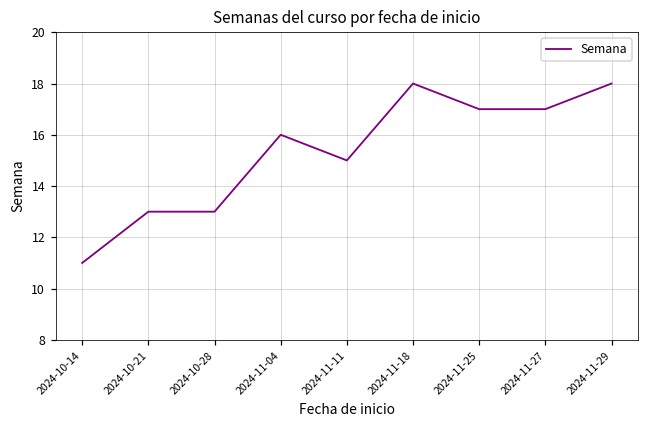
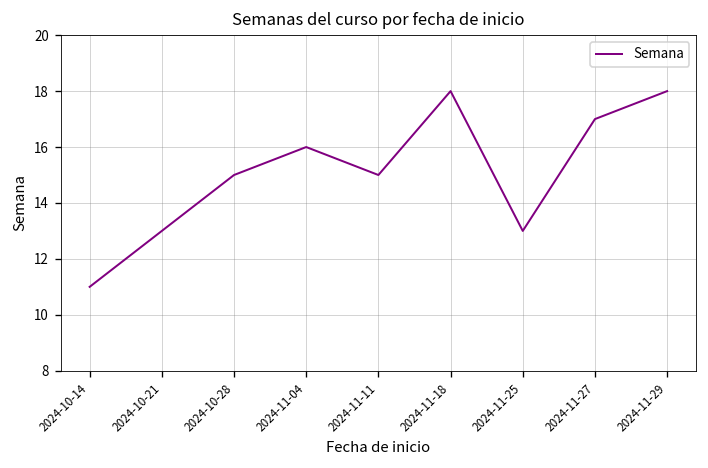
2024-10-28: 13 -> 15
2024-11-25: 17 -> 13
